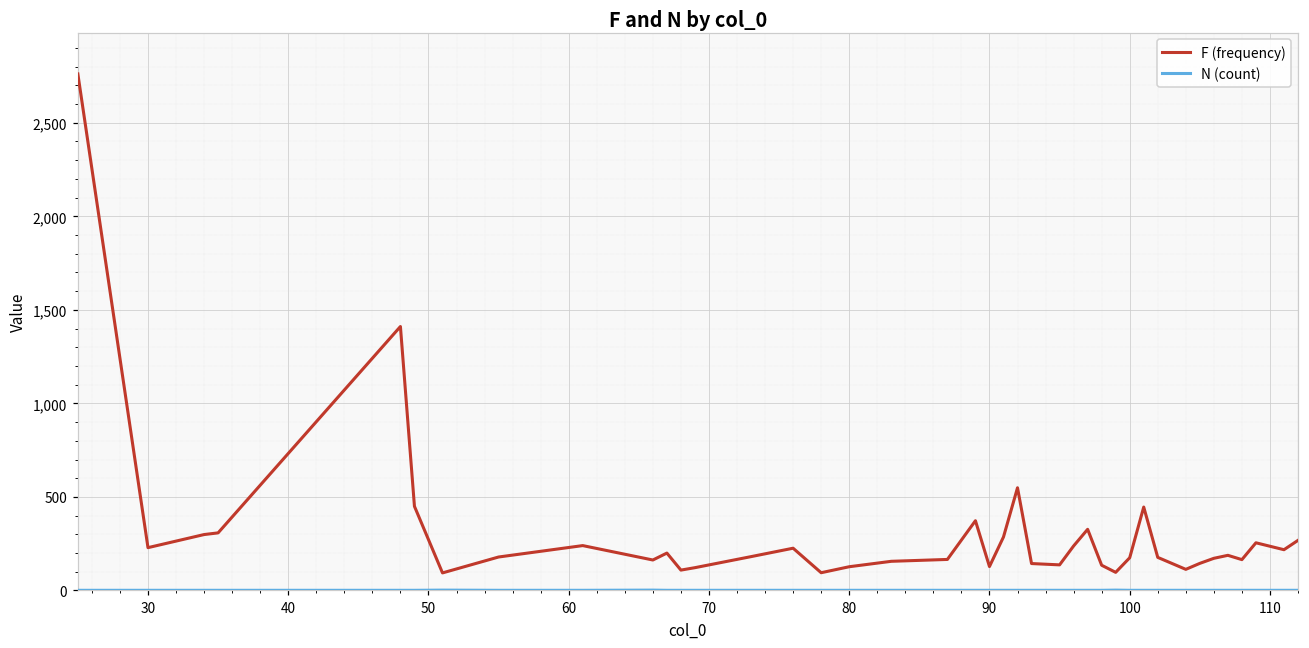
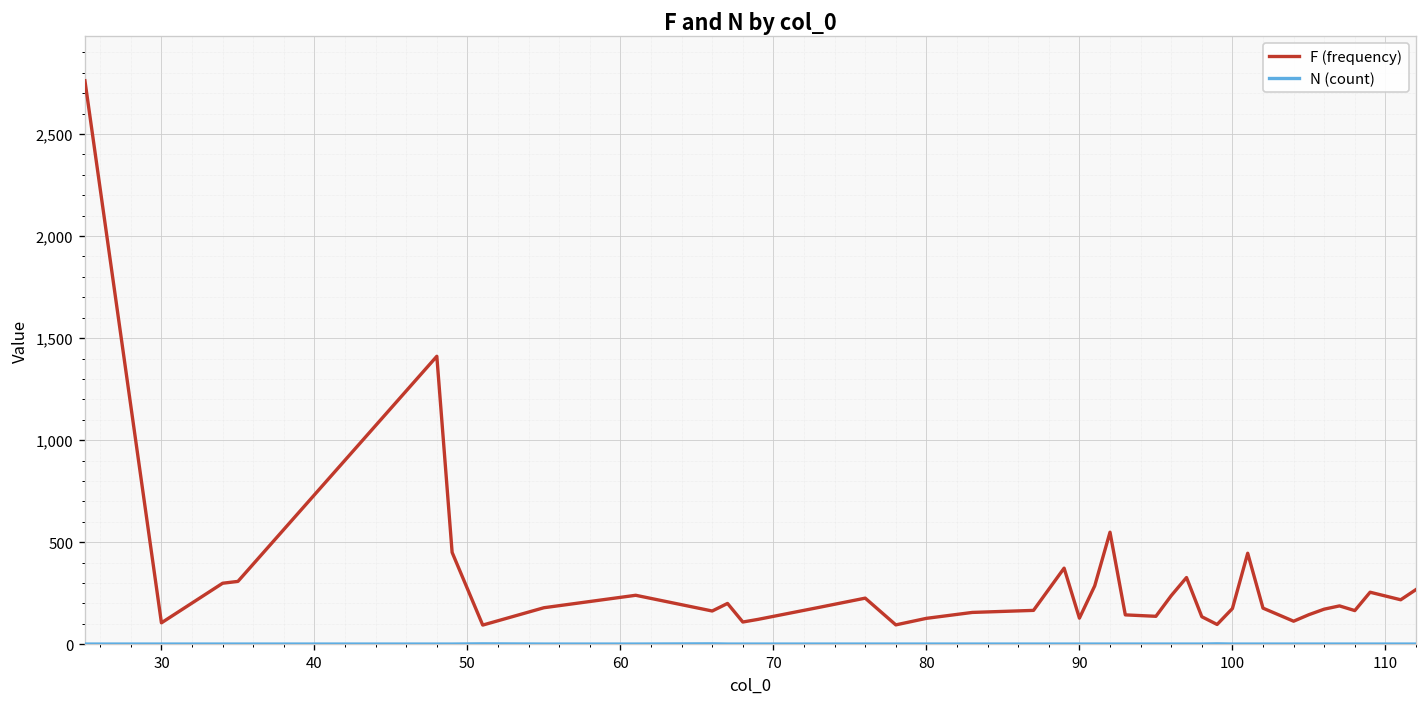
F (frequency), 30: 230 -> 110
